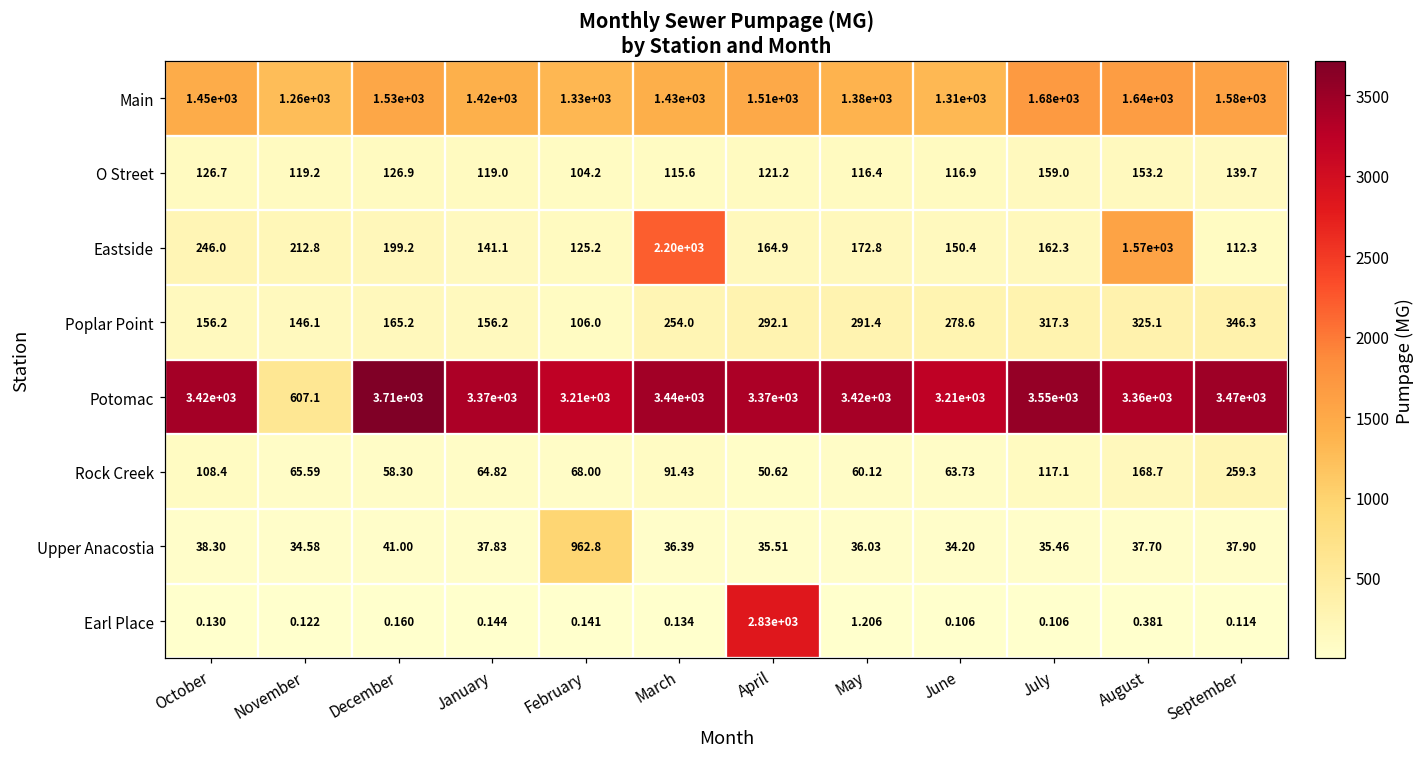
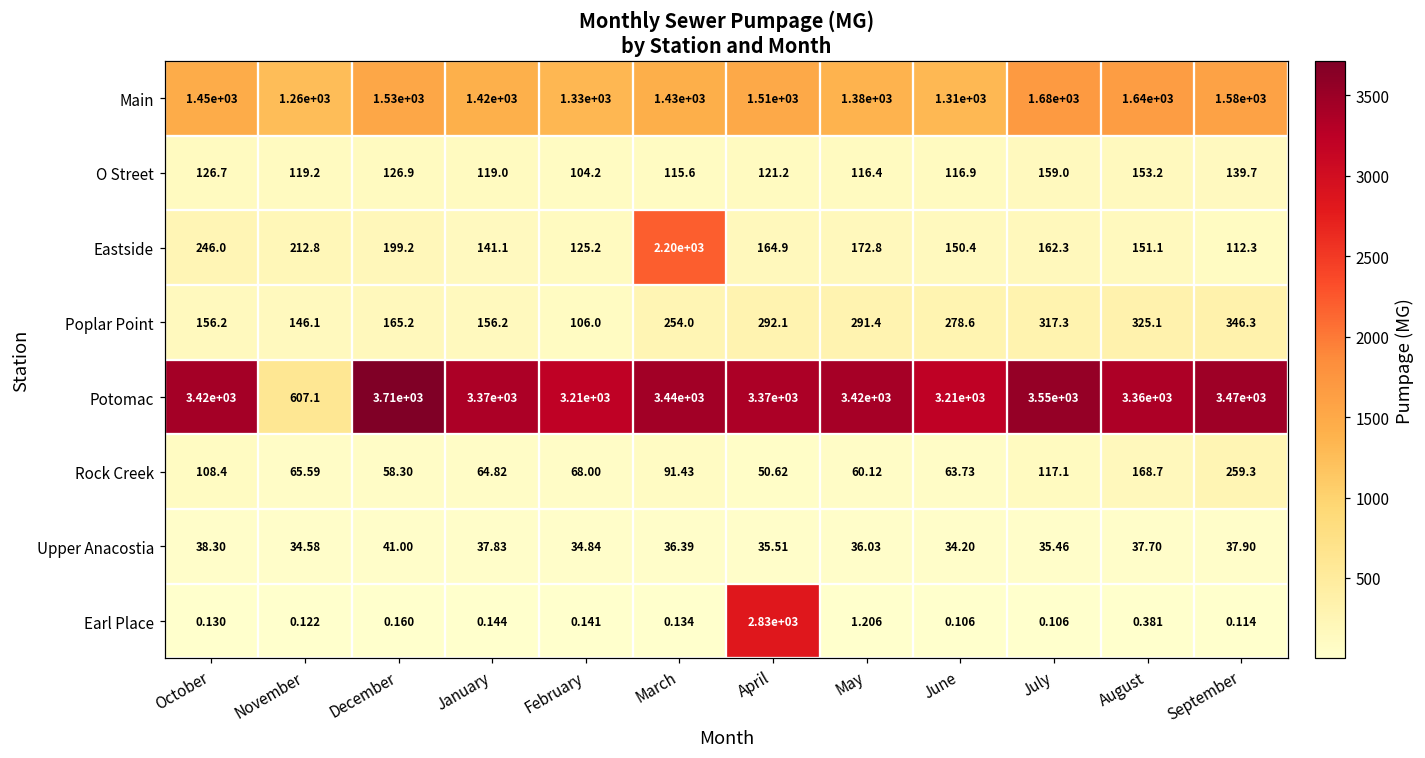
Eastside, August: 1.57e+03 -> 151.1
Upper Anacostia, February: 962.8 -> 34.84
